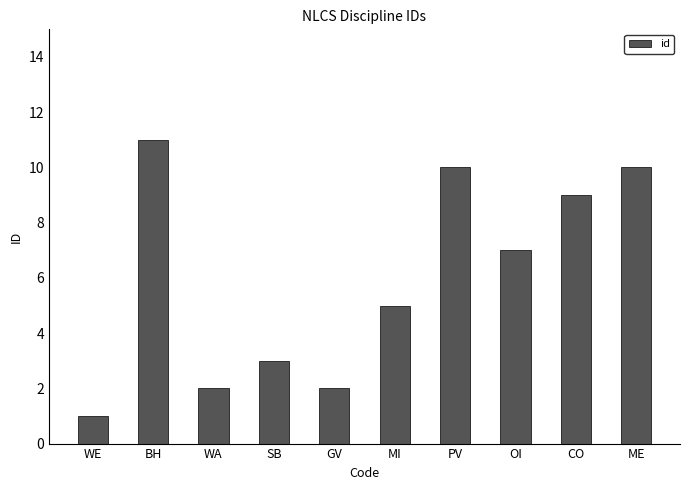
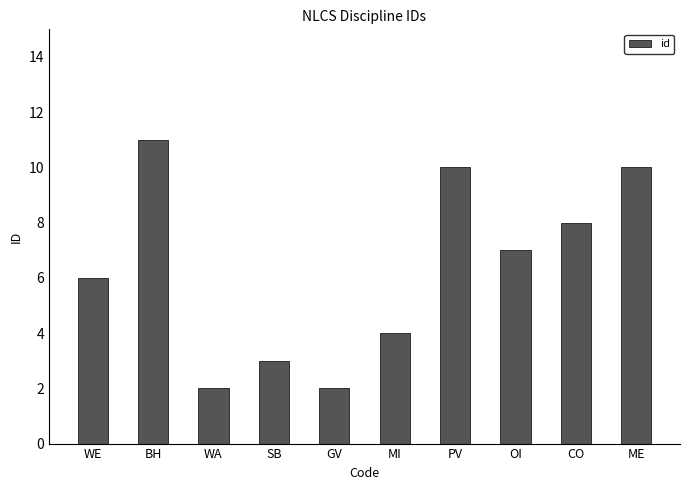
WE: 1 -> 6
MI: 5 -> 4
CO: 9 -> 8
